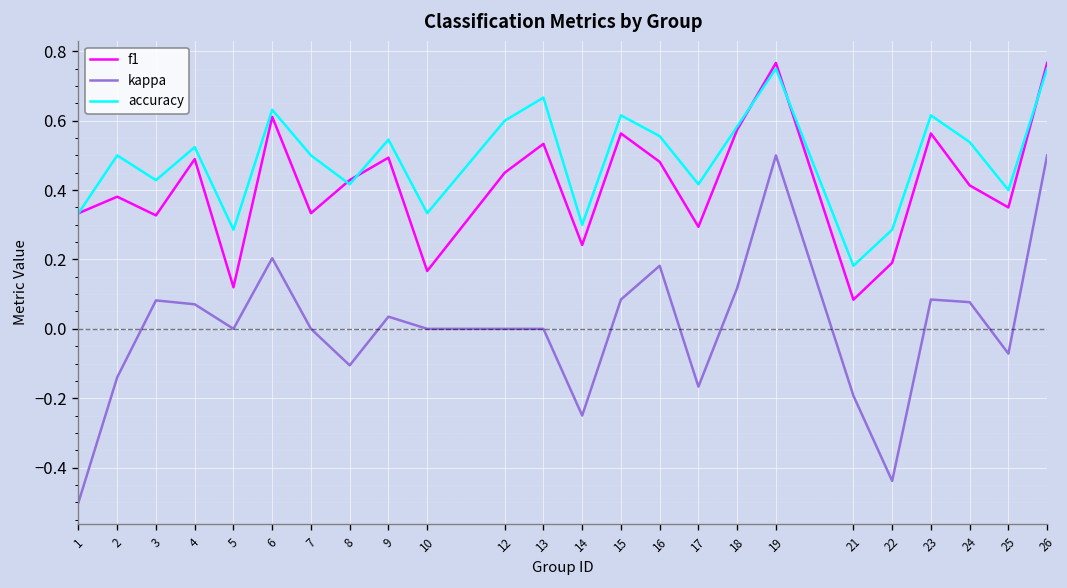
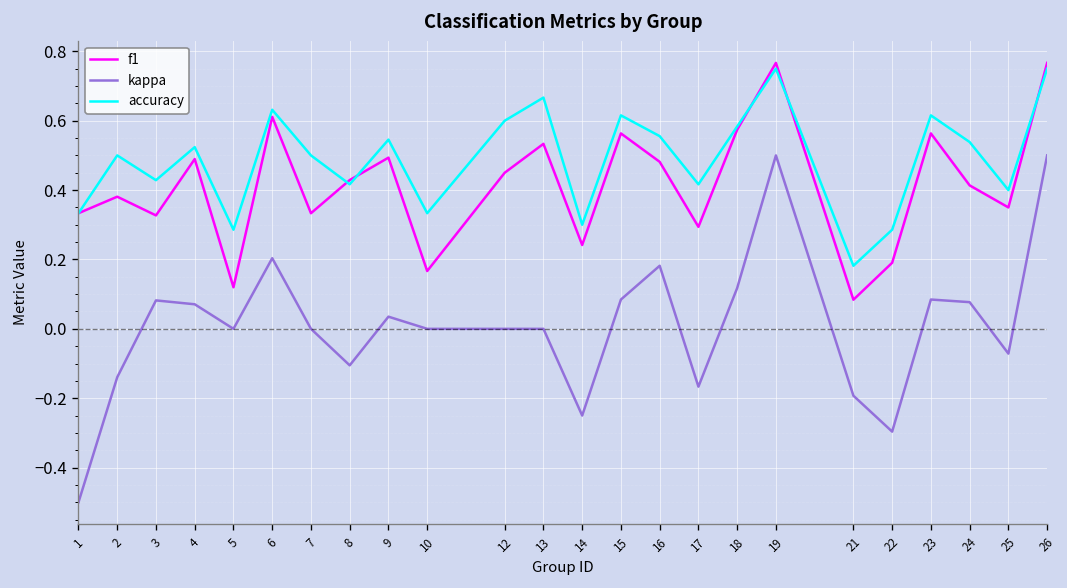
kappa, 22: -0.44 -> -0.30
